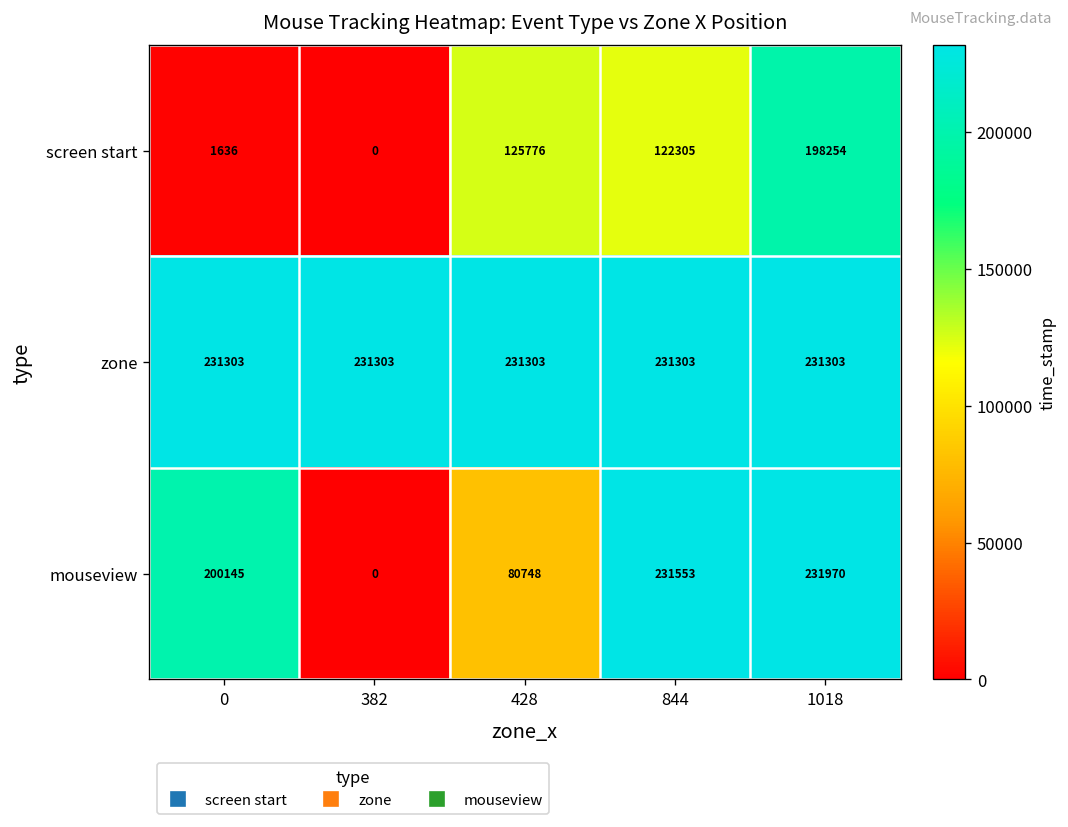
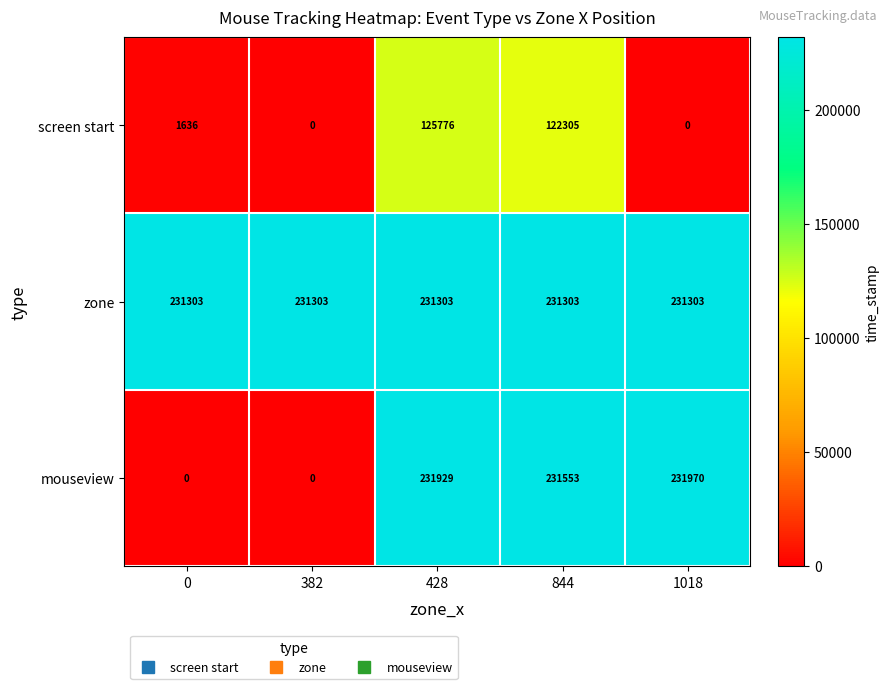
screen start, 1018: 198254 -> 0
mouseview, 0: 200145 -> 0
mouseview, 428: 80748 -> 231929
